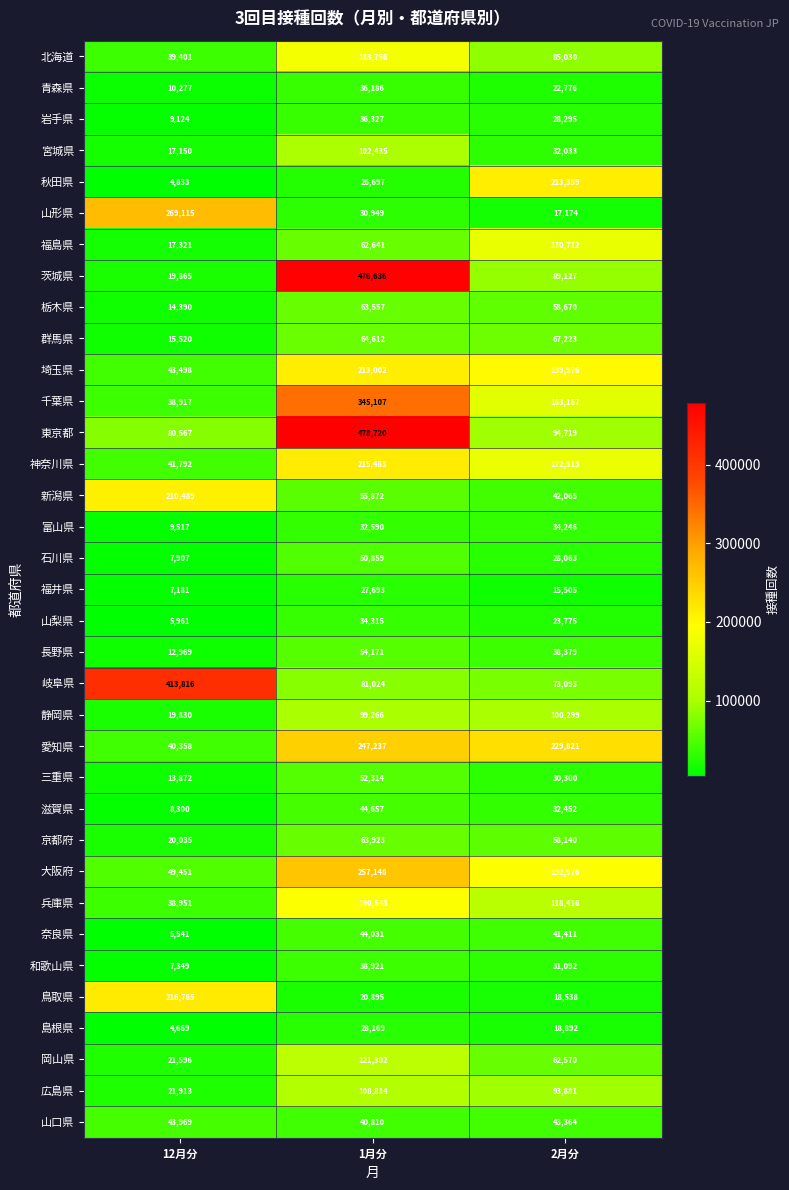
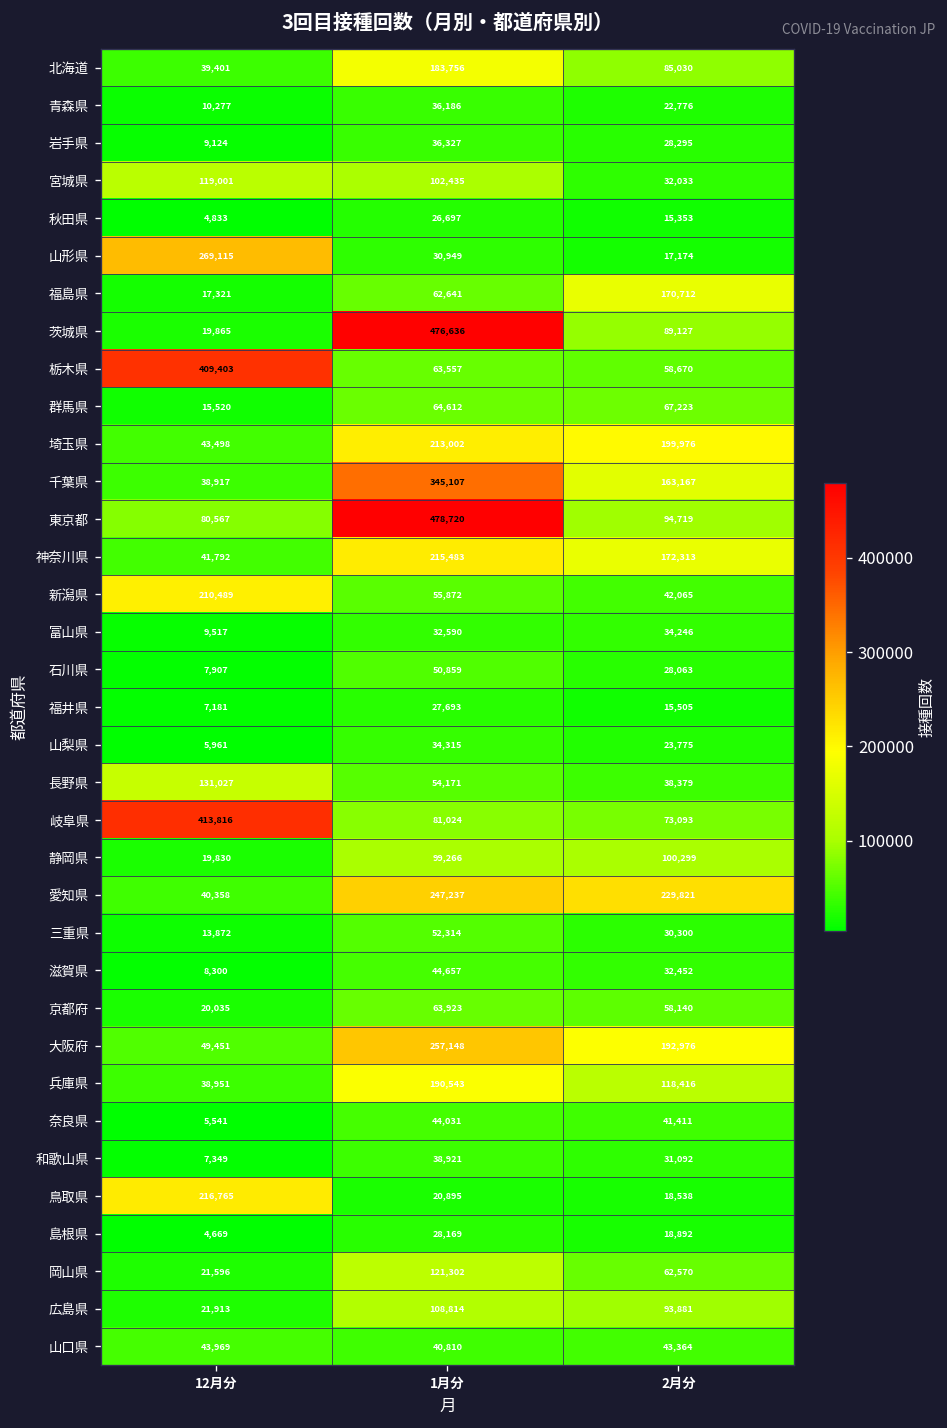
宮城県, 12月分: 17,150 -> 119,001
秋田県, 2月分: 213,359 -> 15,353
栃木県, 12月分: 14,390 -> 409,403
長野県, 12月分: 12,969 -> 131,027
